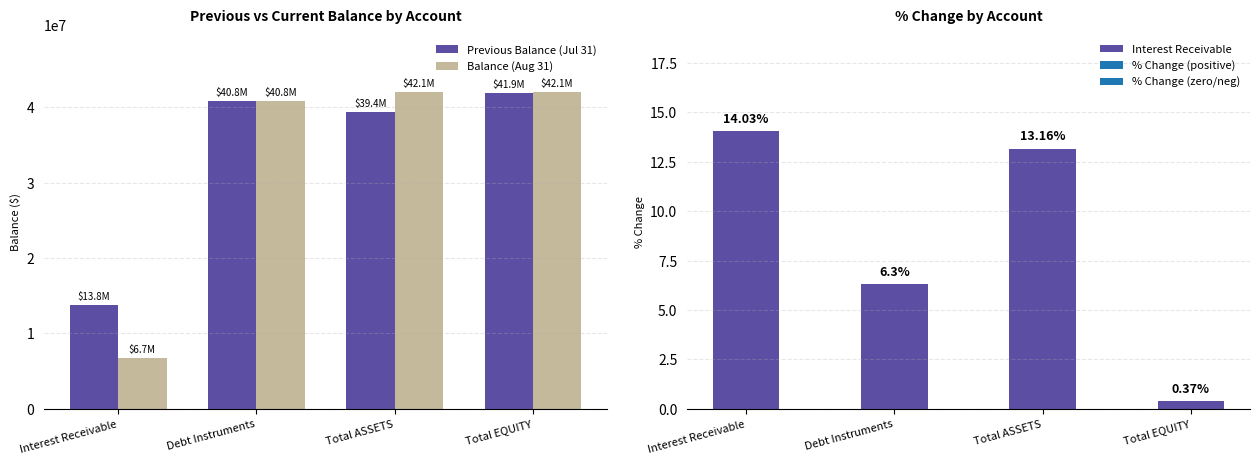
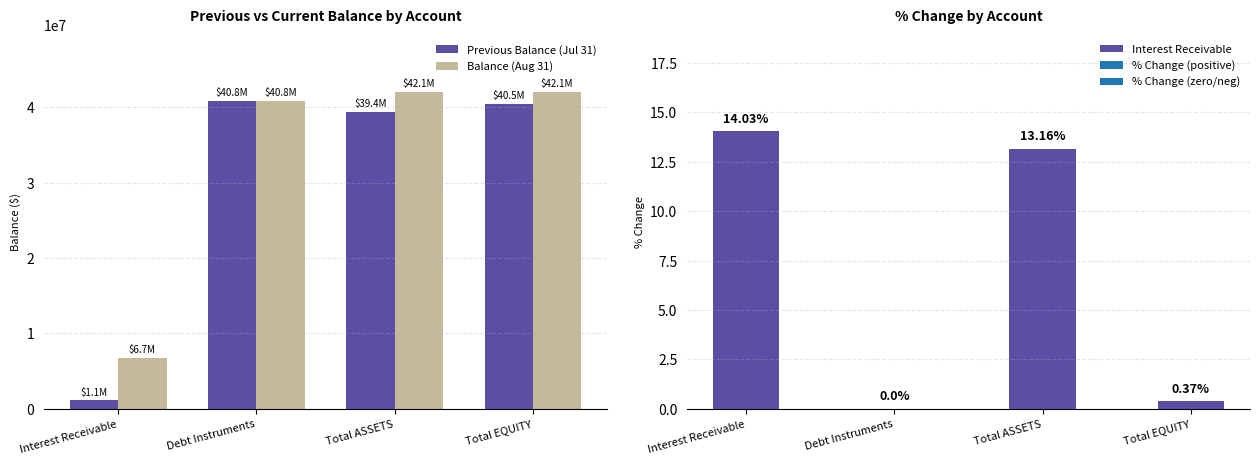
Previous vs Current Balance by Account, Previous Balance (Jul 31), Interest Receivable: $13.8M -> $1.1M
Previous vs Current Balance by Account, Previous Balance (Jul 31), Total EQUITY: $41.9M -> $40.5M
% Change by Account, Debt Instruments: 6.3% -> 0.0%
